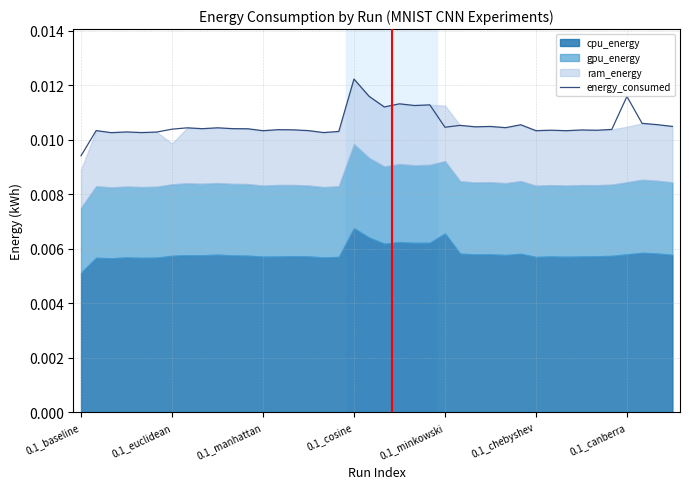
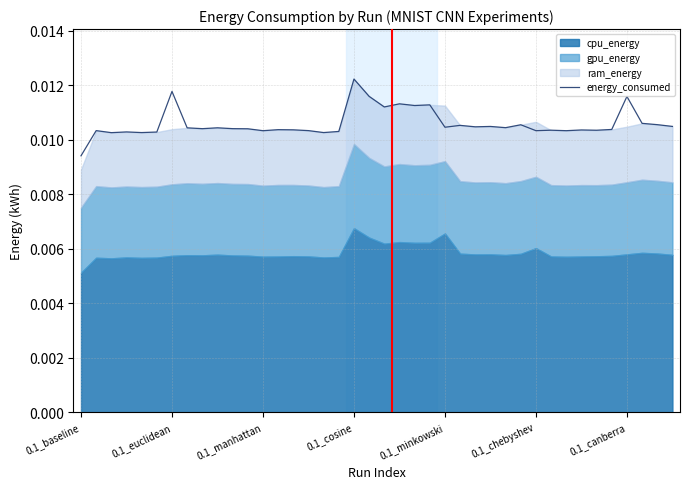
energy_consumed, 0.1_euclidean: 0.0104 -> 0.0118
ram_energy, 0.1_euclidean: 0.0015 -> 0.0020
cpu_energy, 0.1_chebyshev: 0.0057 -> 0.0060
